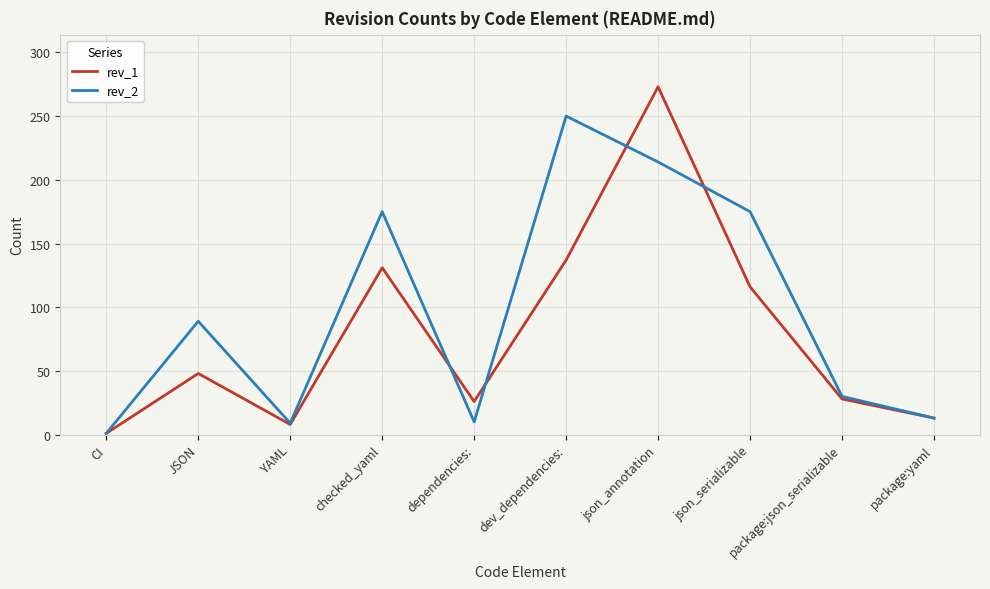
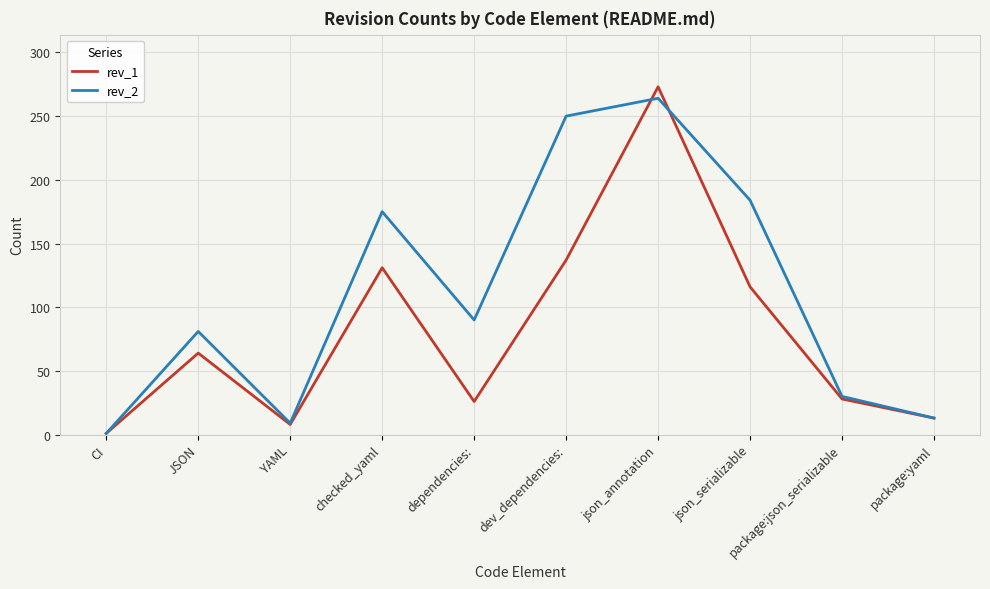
rev_1, JSON: 48 -> 64
rev_2, JSON: 89 -> 81
rev_2, dependencies:: 10 -> 90
rev_2, json_annotation: 214 -> 264
rev_2, json_serializable: 175 -> 184
